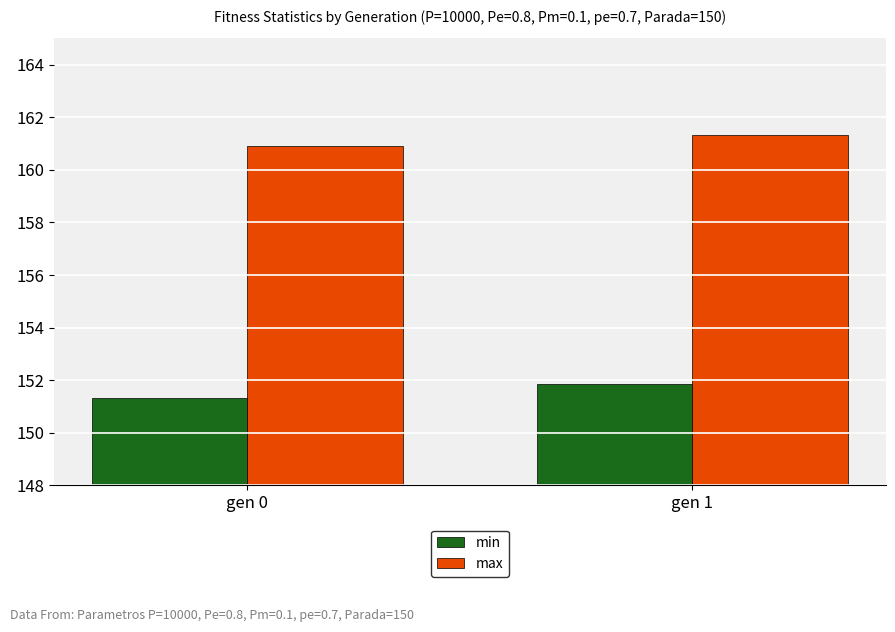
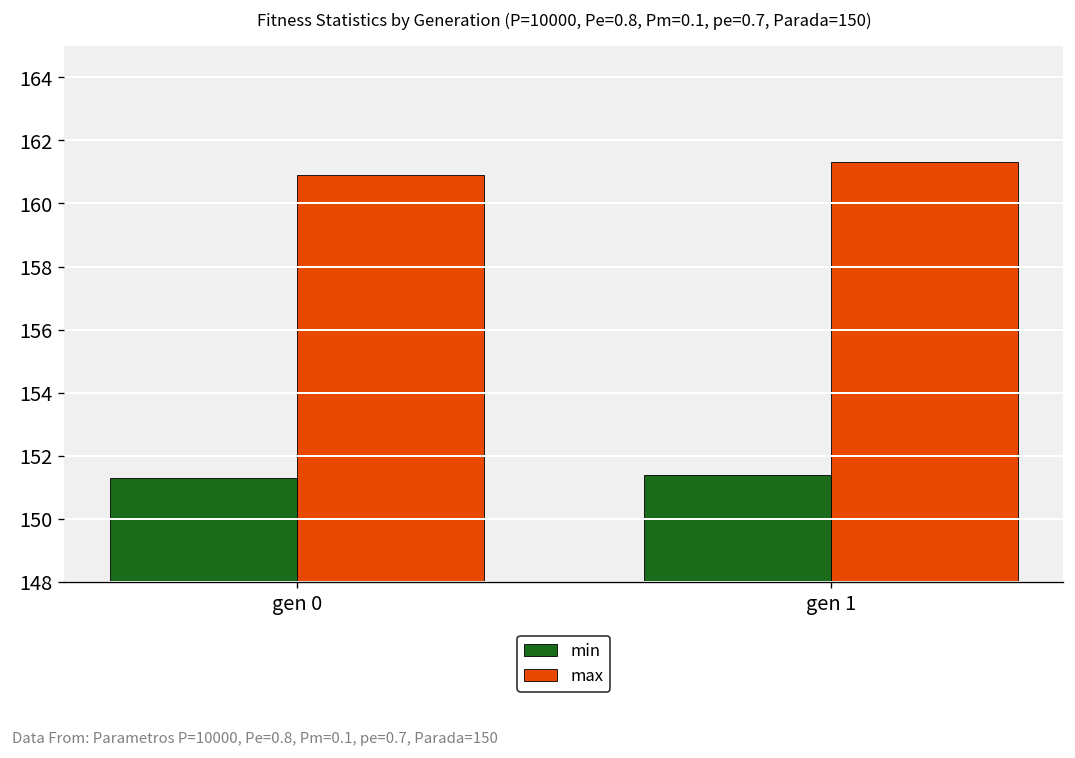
min, gen 1: 151.8 -> 151.4
